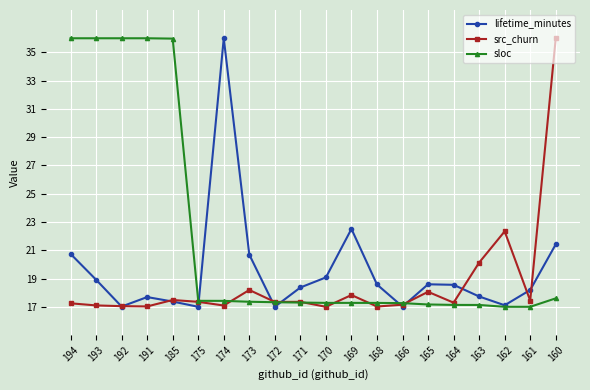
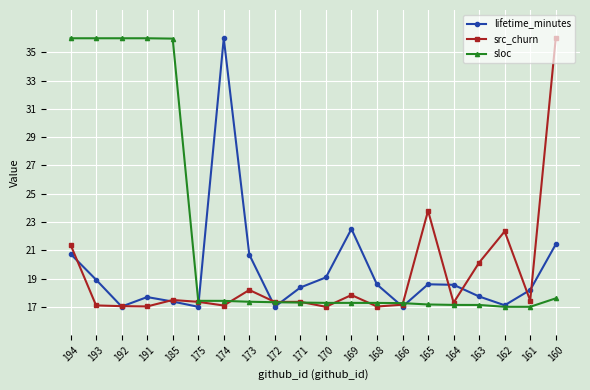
src_churn, 194: 17.2 -> 21.4
src_churn, 165: 18.1 -> 23.8
